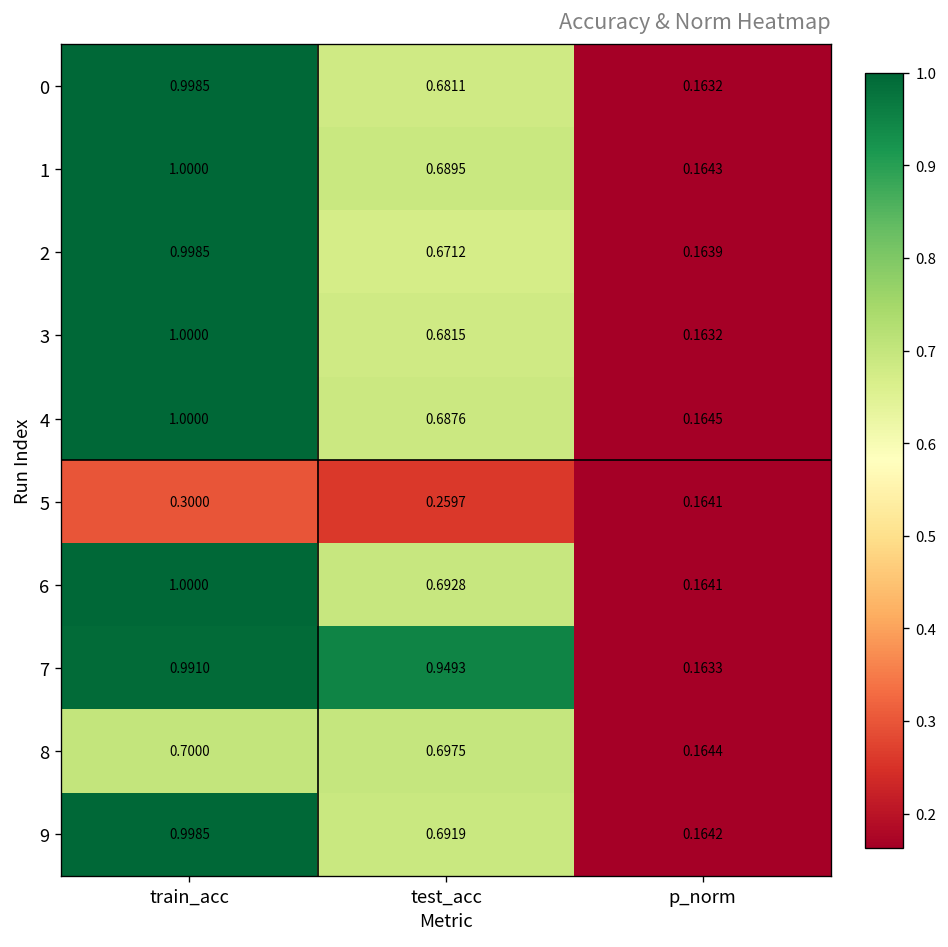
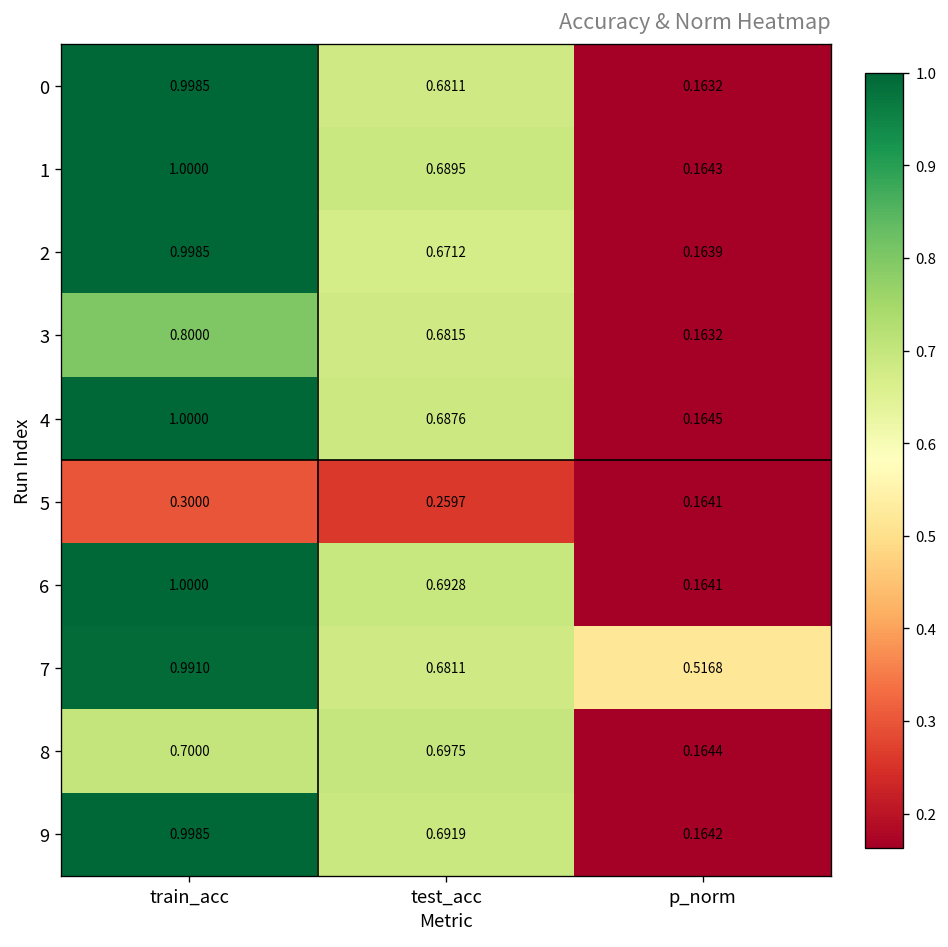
3, train_acc: 1.0000 -> 0.8000
7, test_acc: 0.9493 -> 0.6811
7, p_norm: 0.1633 -> 0.5168
